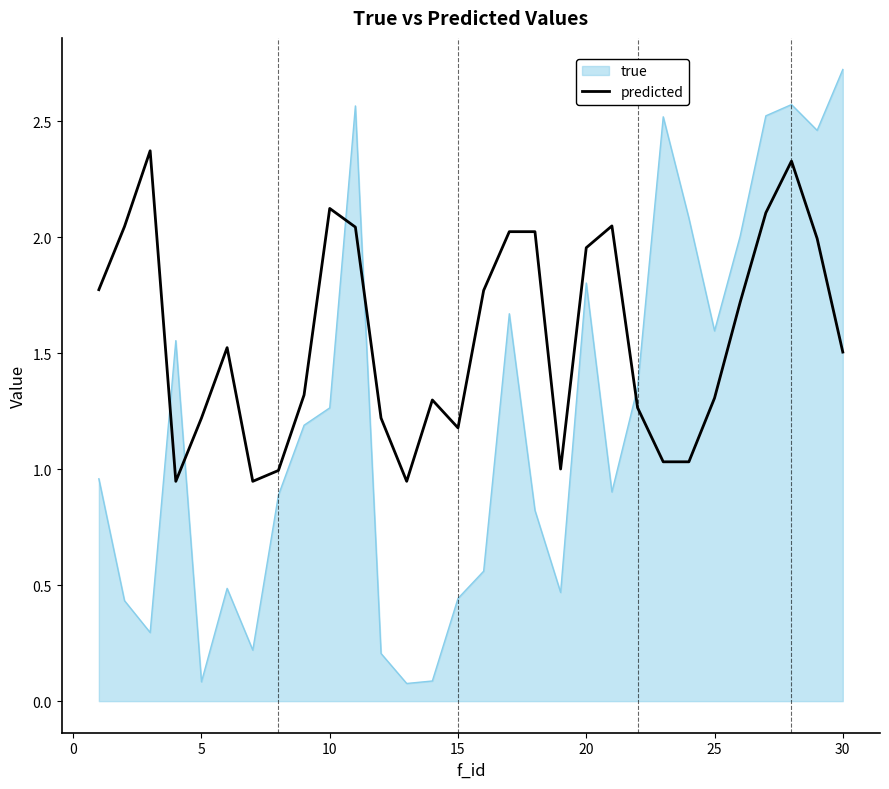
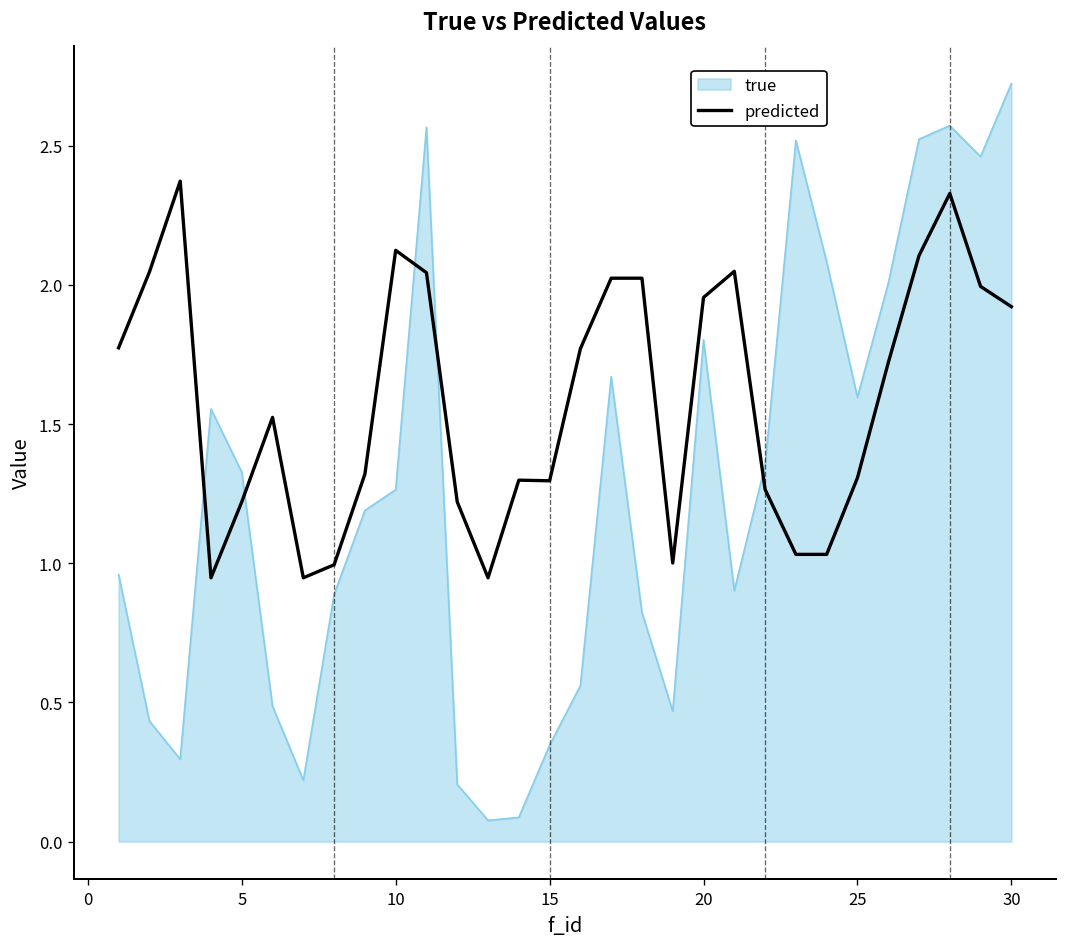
true, 5: 0.08 -> 1.33
true, 15: 0.44 -> 0.35
predicted, 15: 1.18 -> 1.30
predicted, 30: 1.51 -> 1.92
